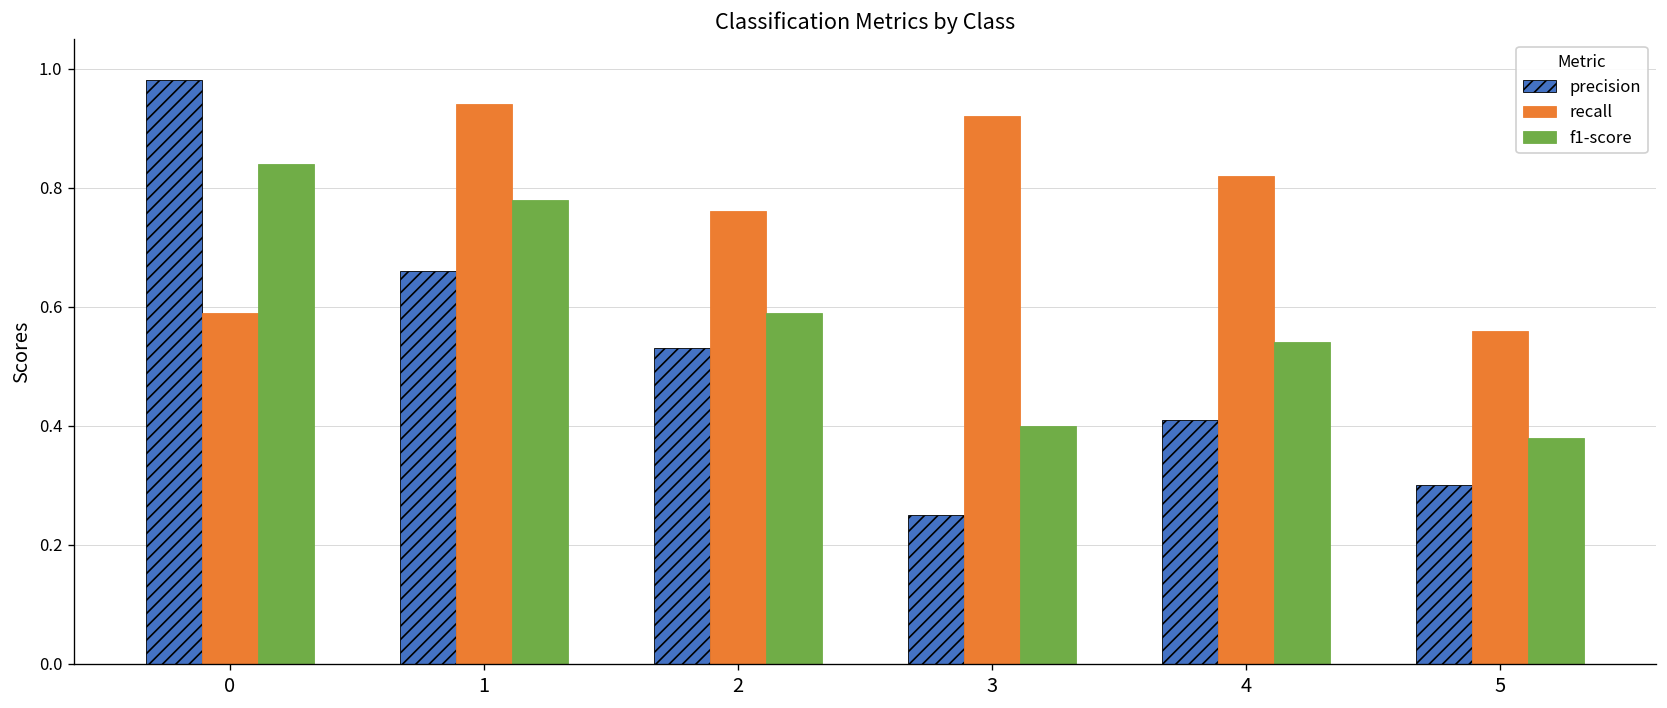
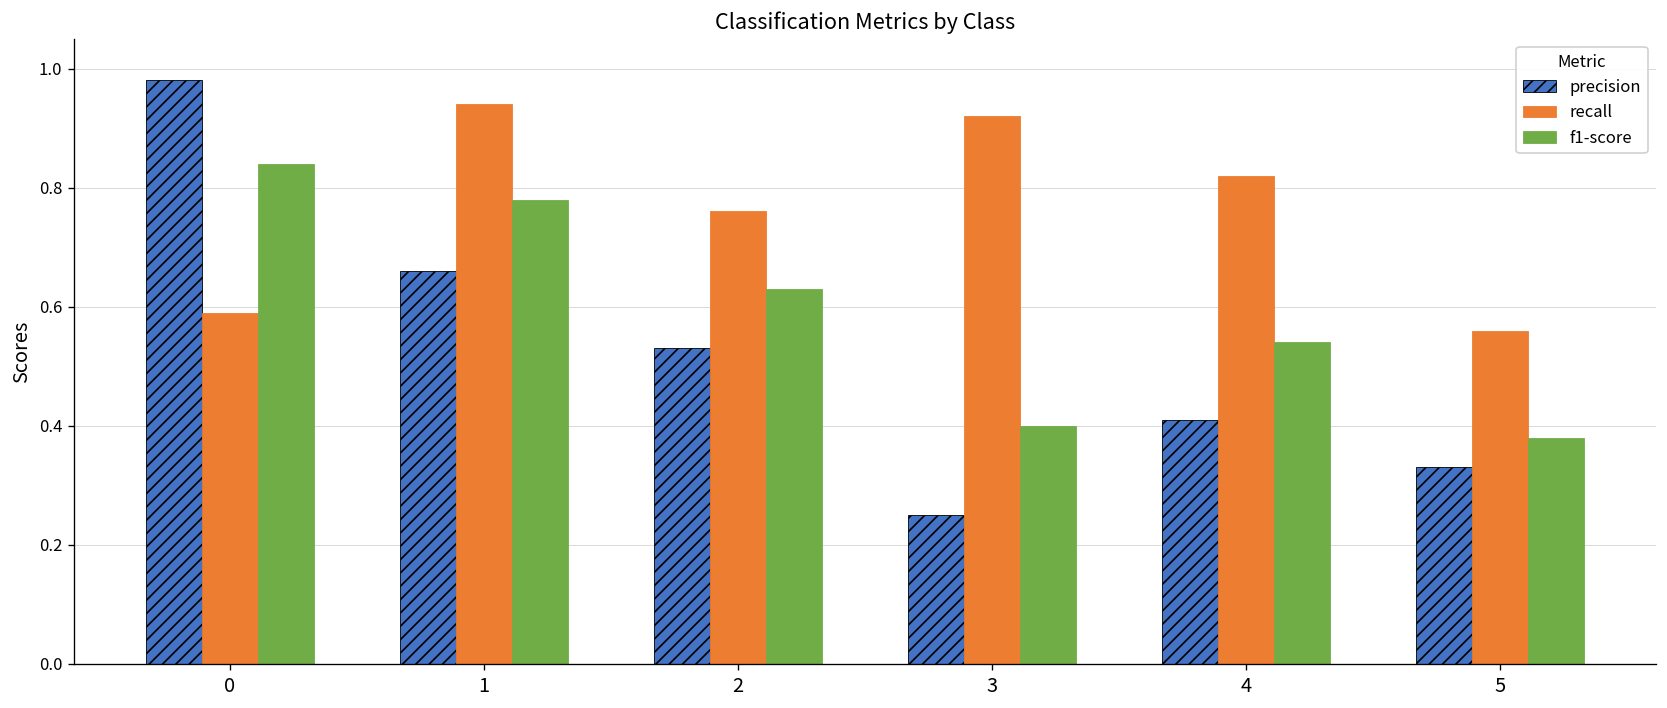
f1-score, 2: 0.59 -> 0.63
precision, 5: 0.30 -> 0.33
